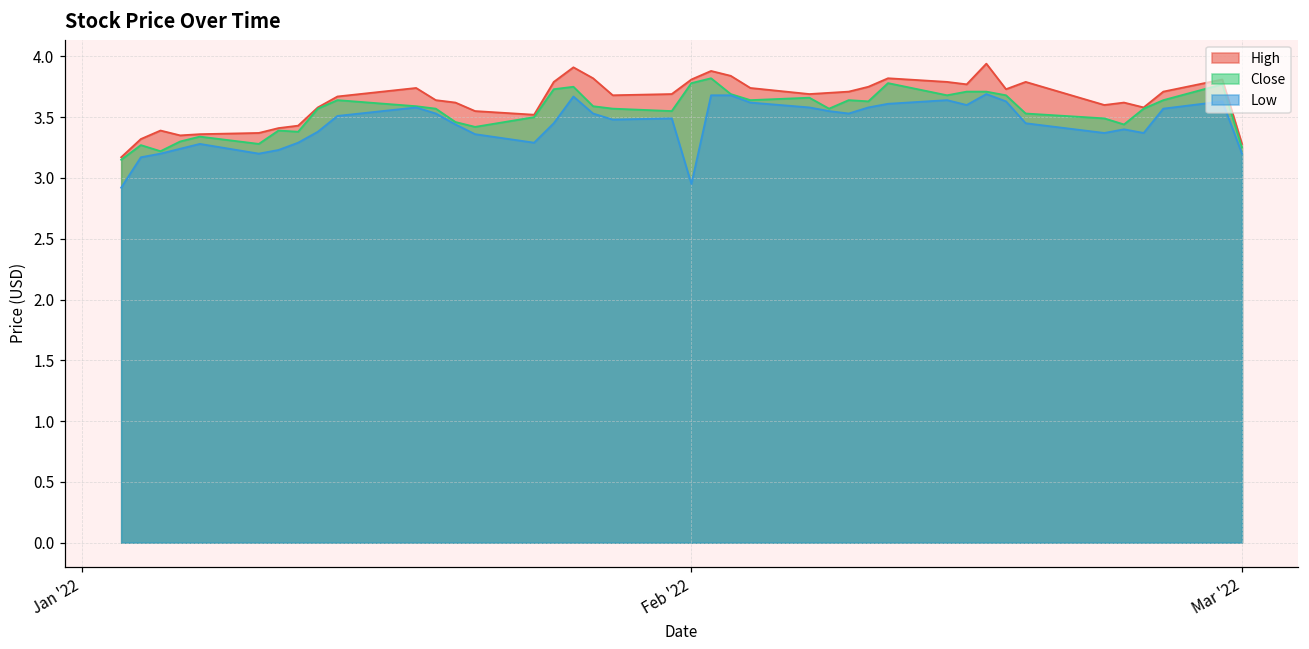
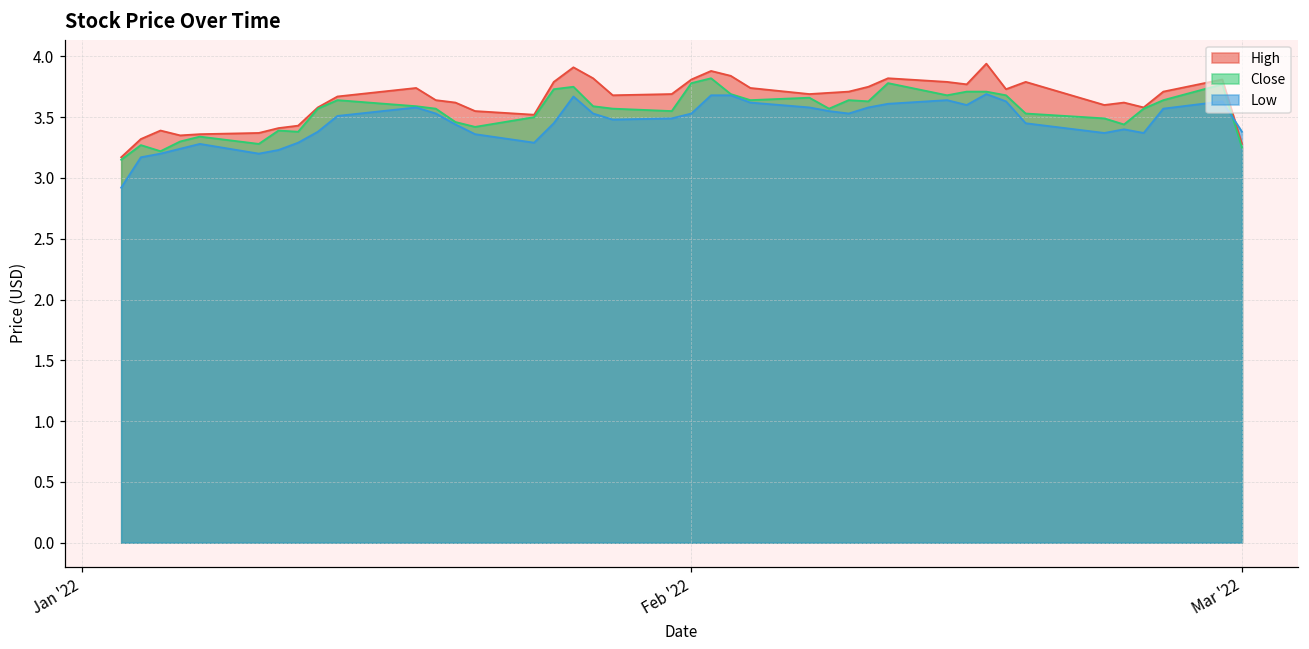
Low, Feb '22: 2.95 -> 3.53
Low, Mar '22: 3.20 -> 3.38
